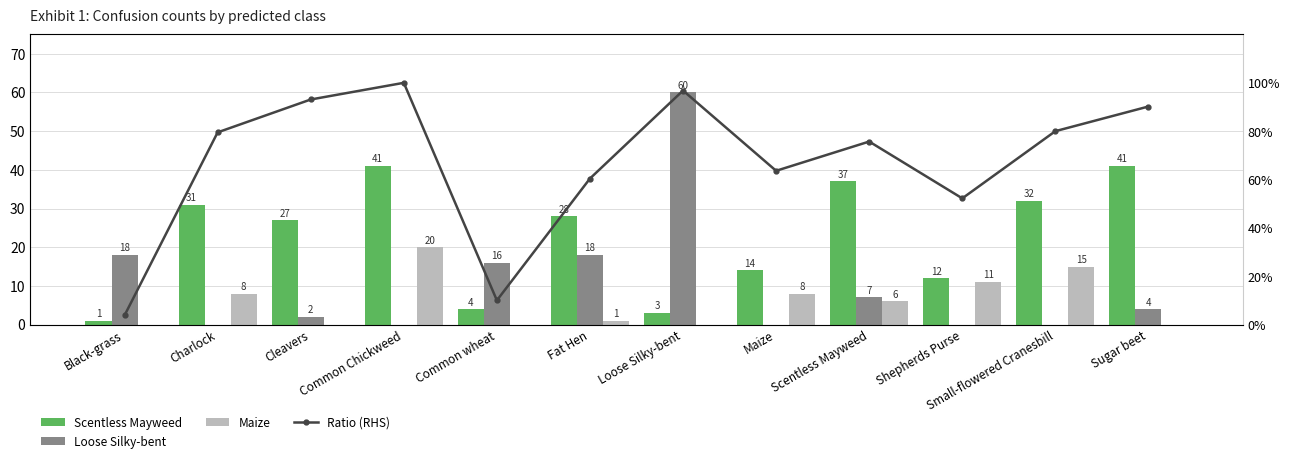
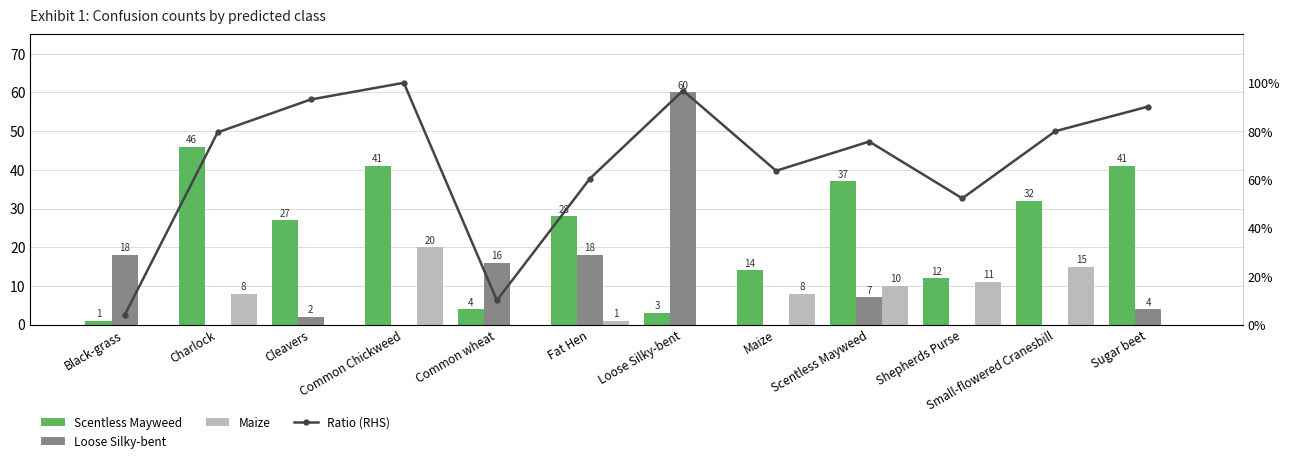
Scentless Mayweed, Charlock: 31 -> 46
Maize, Scentless Mayweed: 6 -> 10
